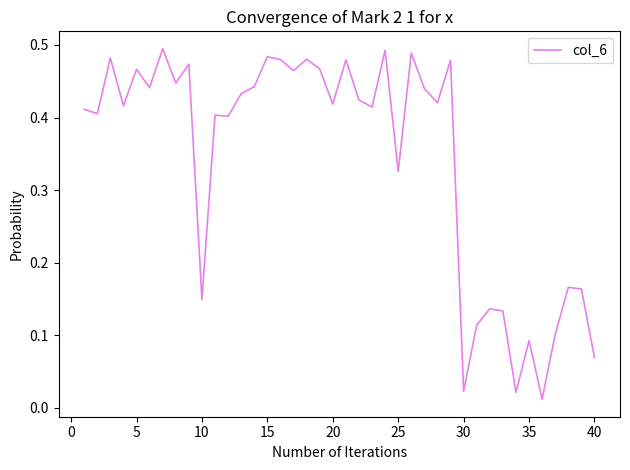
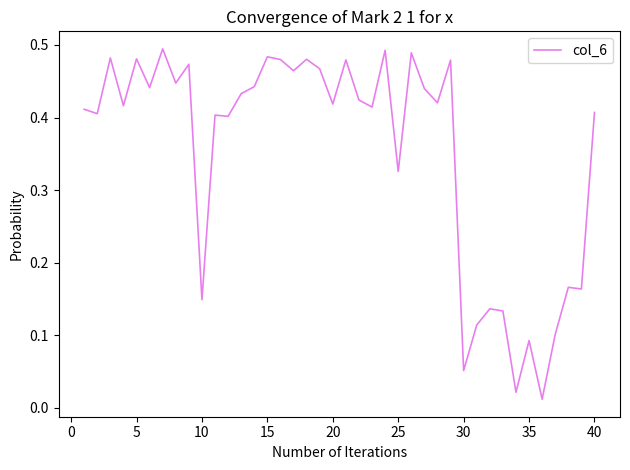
5: 0.47 -> 0.48
30: 0.02 -> 0.05
40: 0.07 -> 0.41
